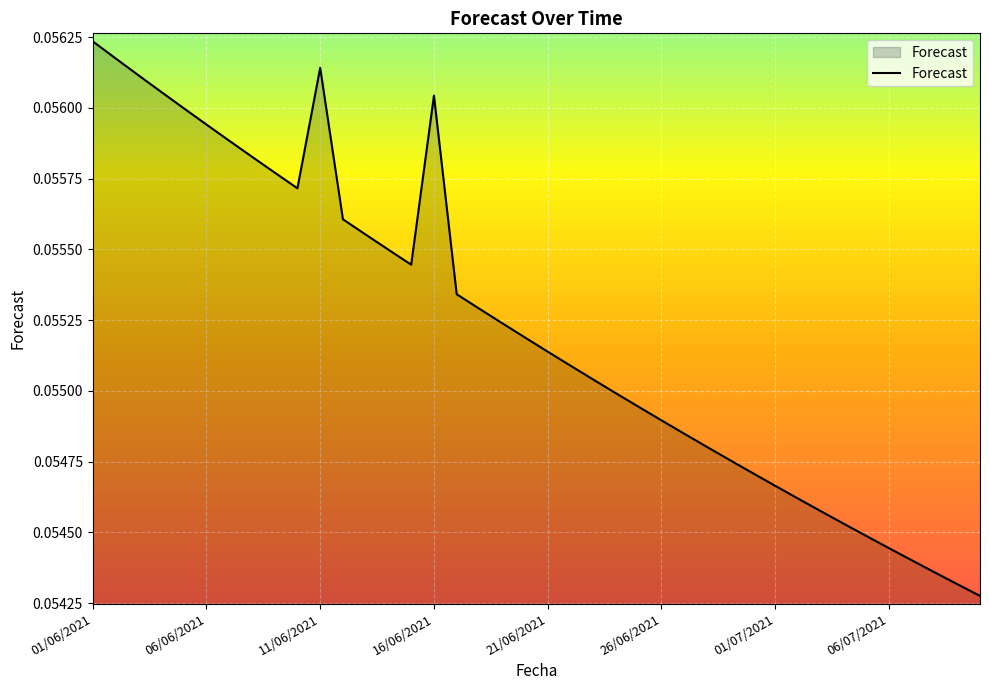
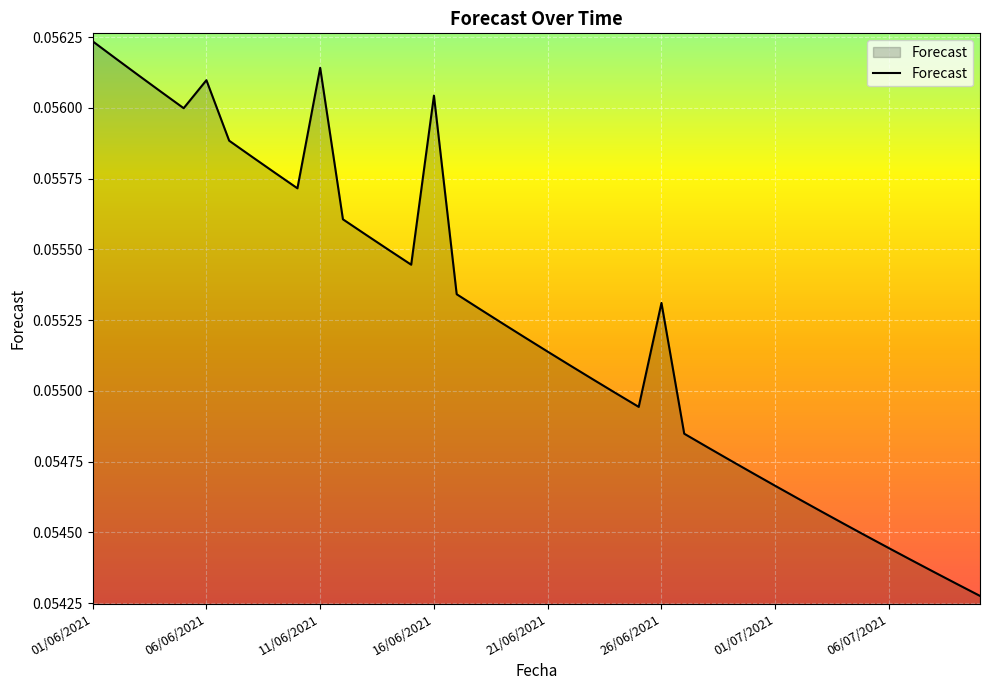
06/06/2021: 0.05594 -> 0.05610
26/06/2021: 0.05490 -> 0.05531
